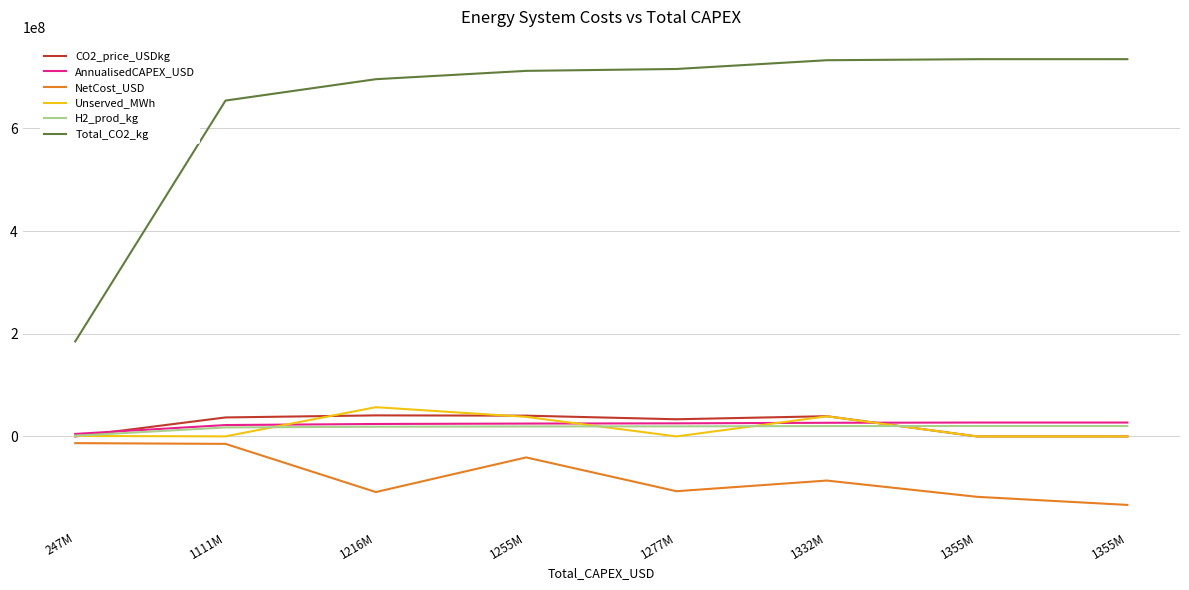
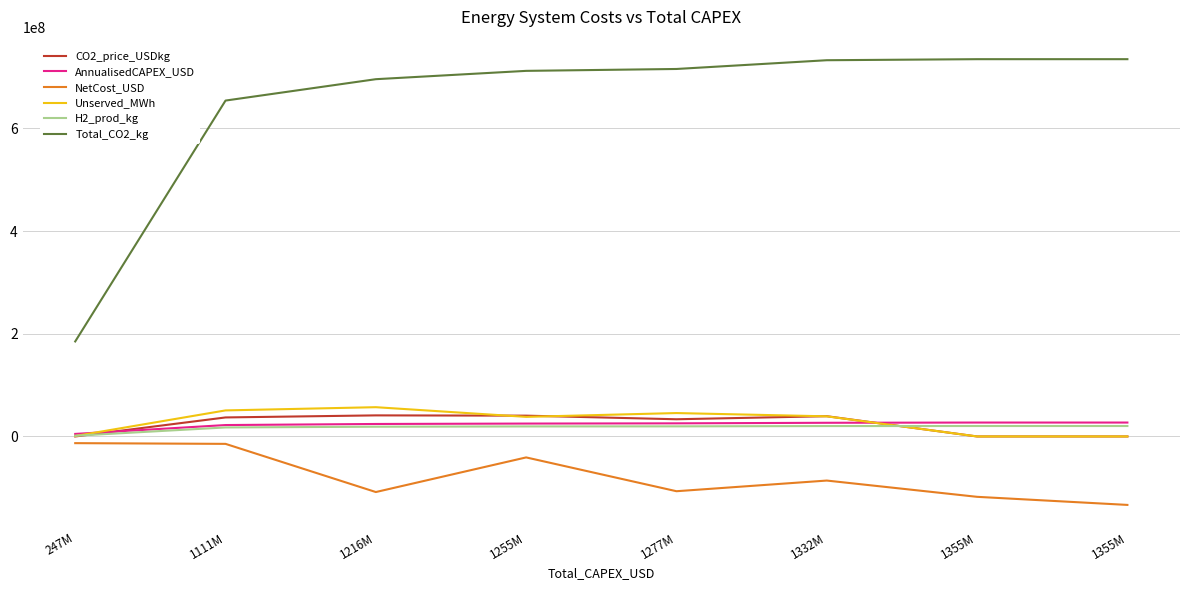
Unserved_MWh, 1111M: 0 -> 50000000
Unserved_MWh, 1277M: 0 -> 50000000
